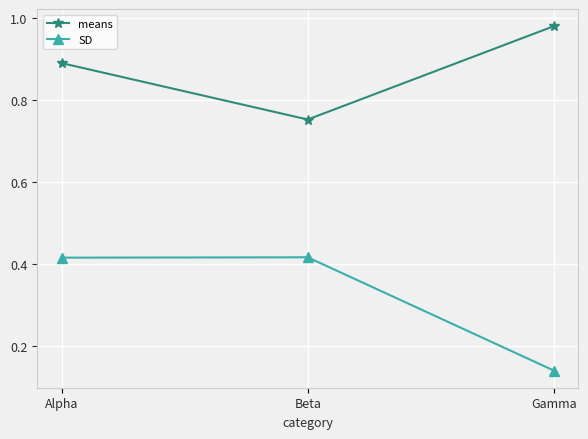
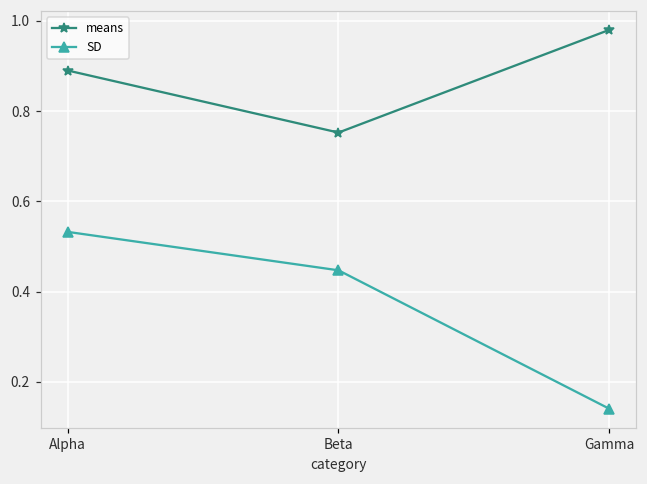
SD, Alpha: 0.42 -> 0.53
SD, Beta: 0.42 -> 0.45
